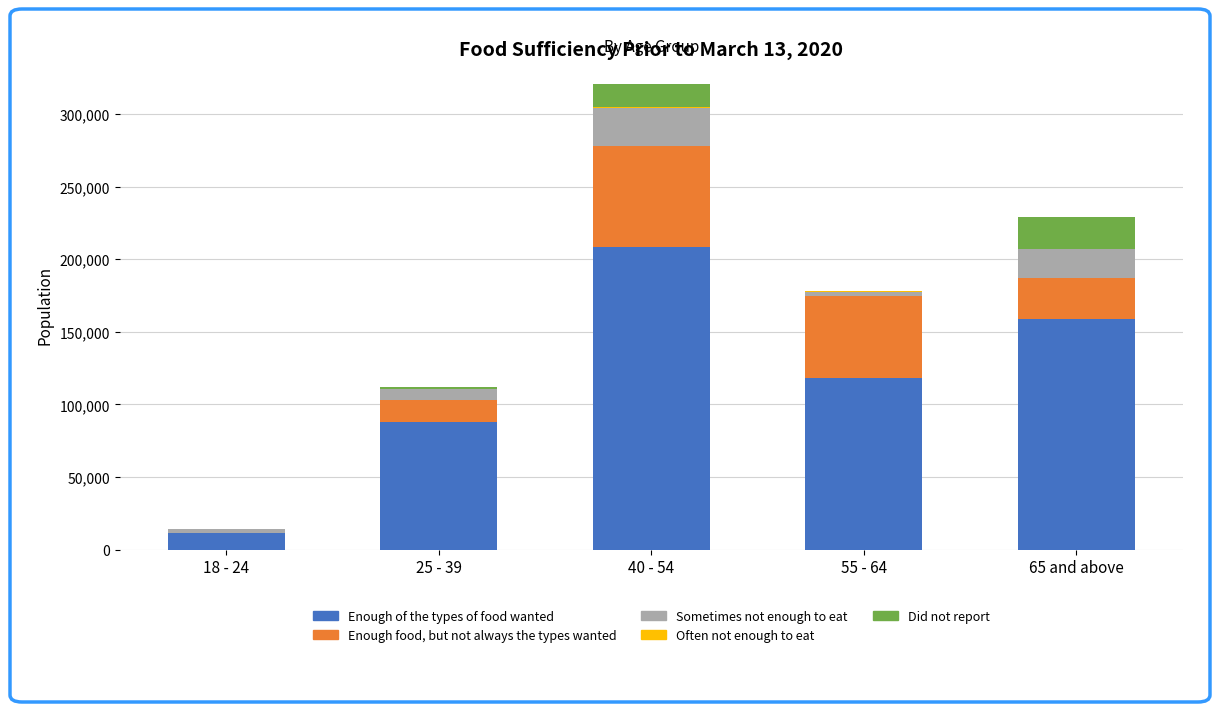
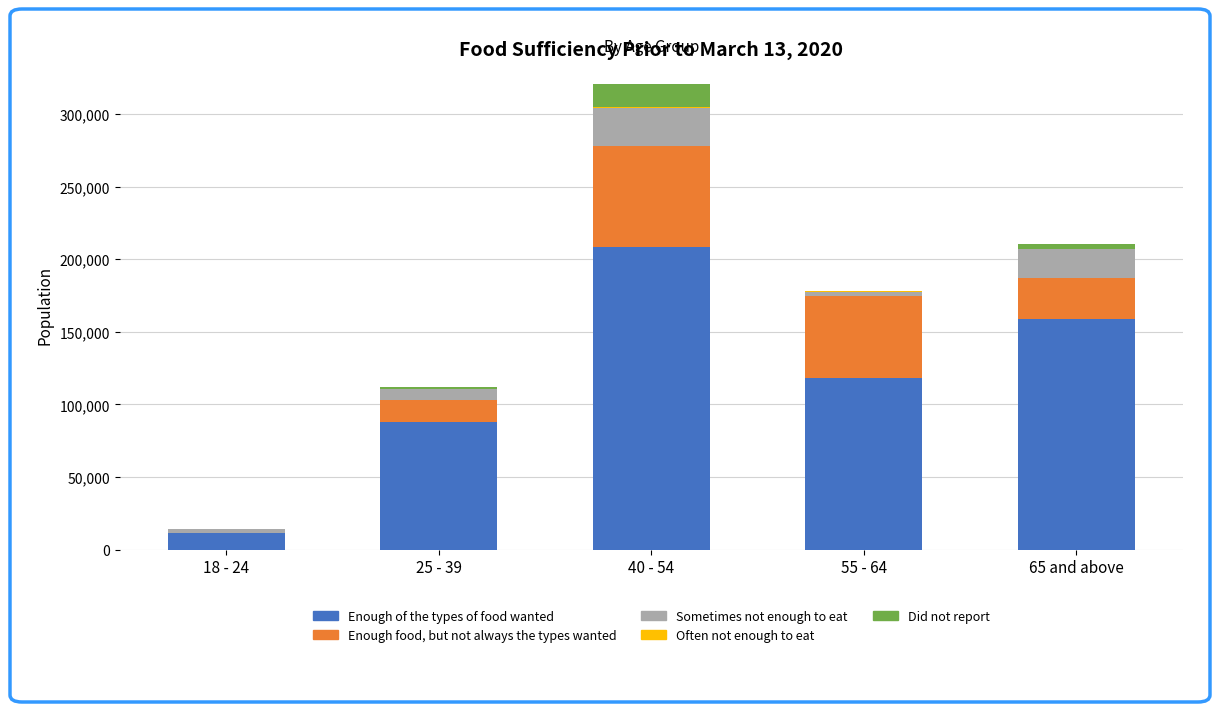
Did not report, 65 and above: 22,000 -> 3,000
